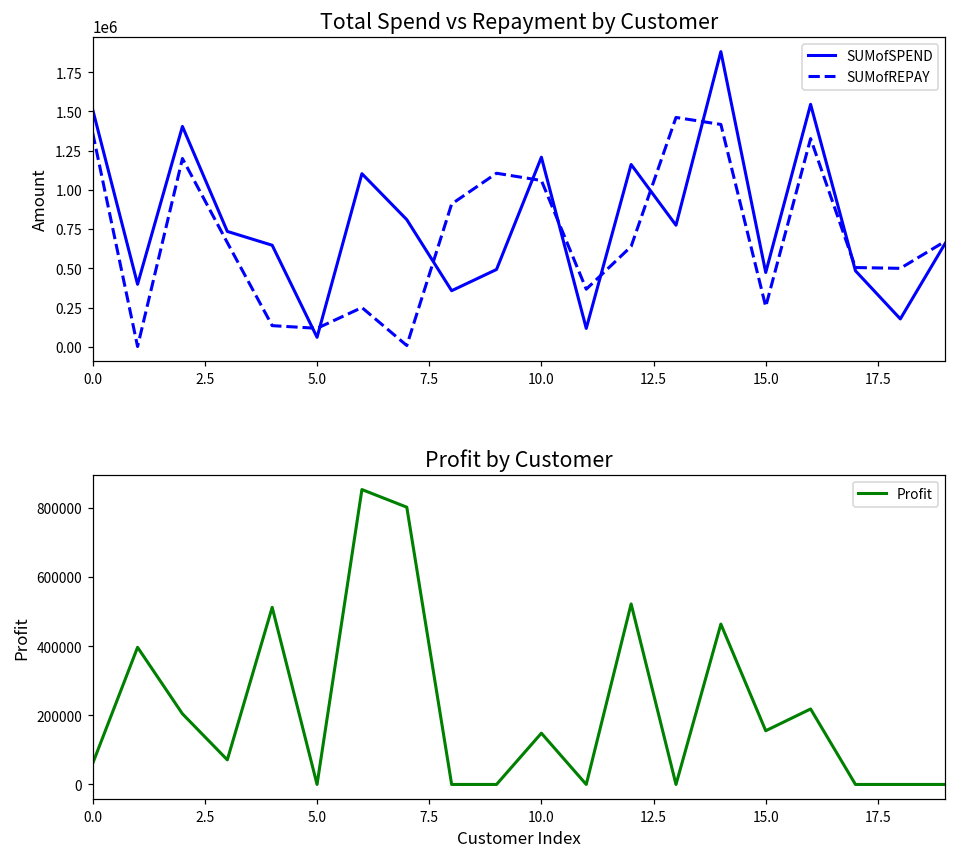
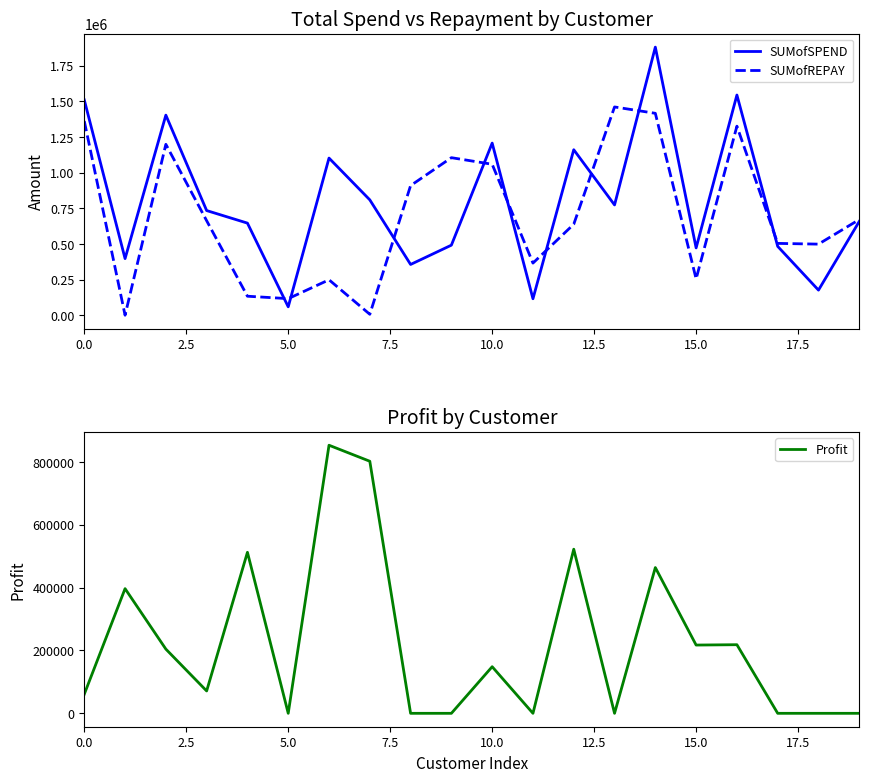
Profit by Customer, 15.0: 160000 -> 220000
